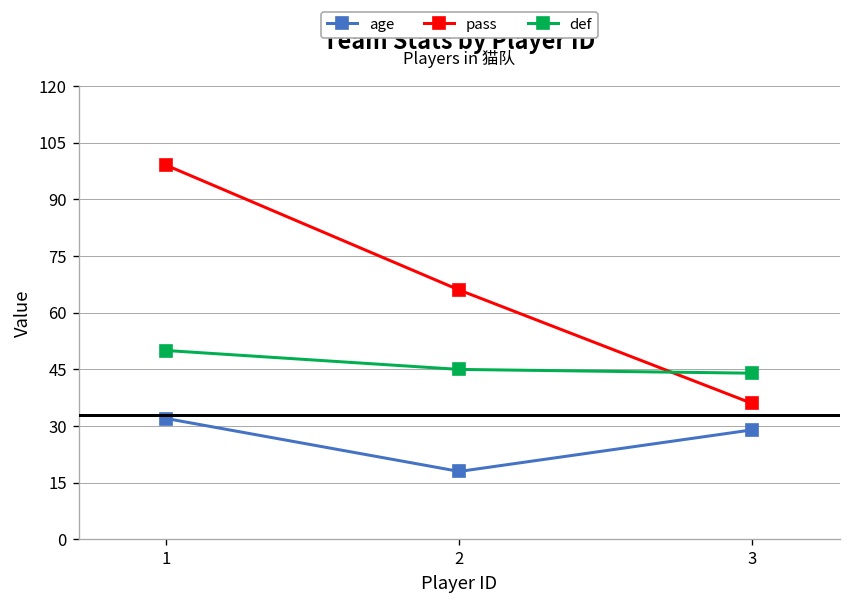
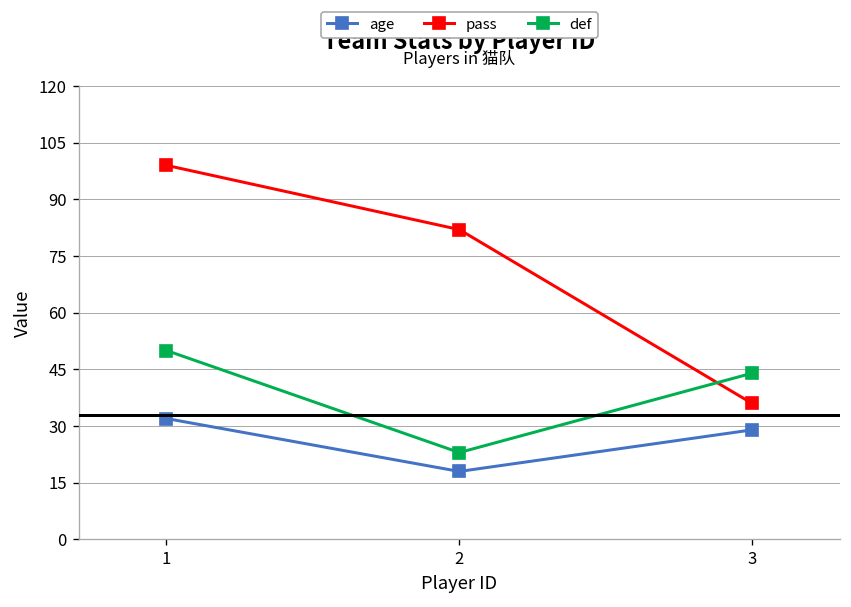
pass, 2: 66 -> 82
def, 2: 45 -> 23
